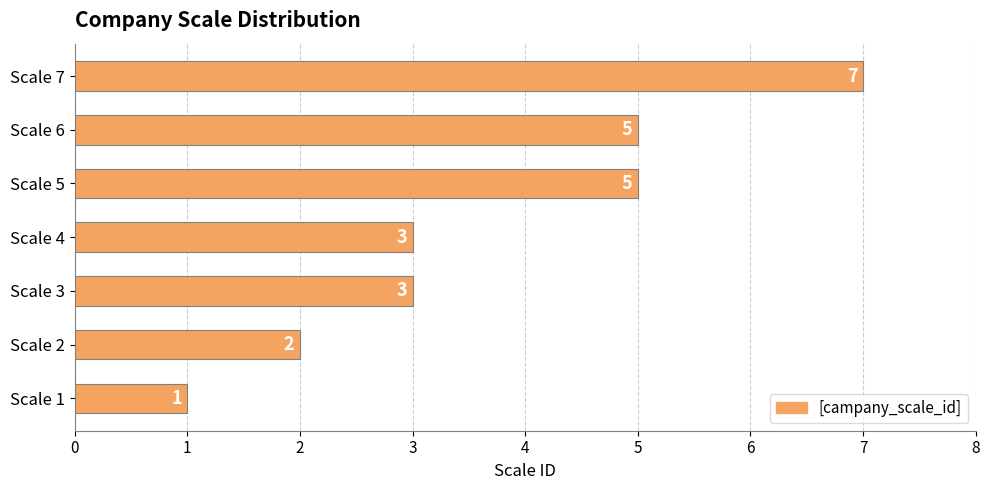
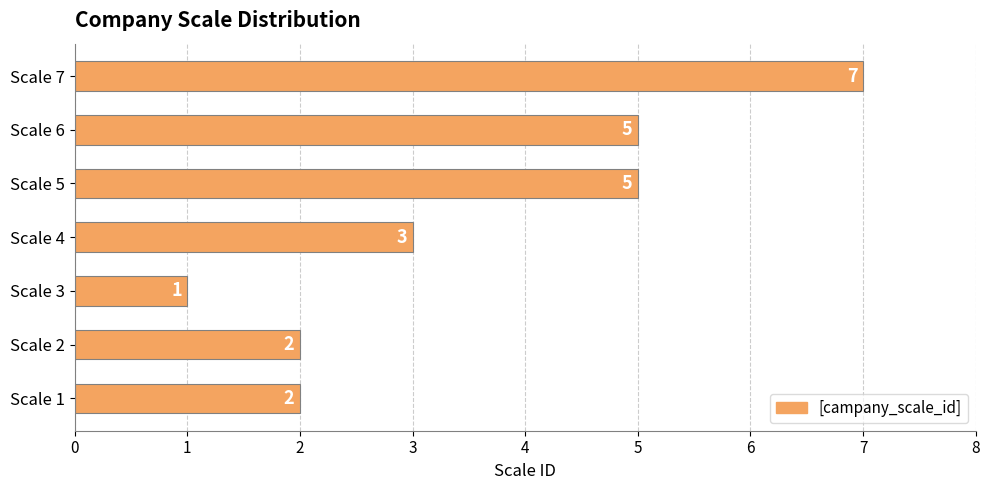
Scale 3: 3 -> 1
Scale 1: 1 -> 2
